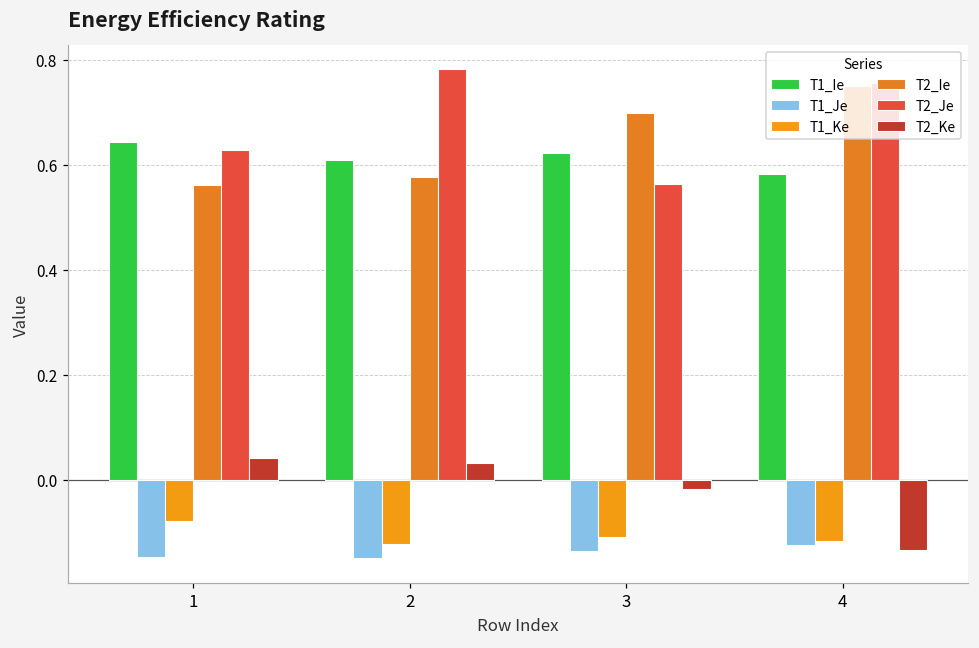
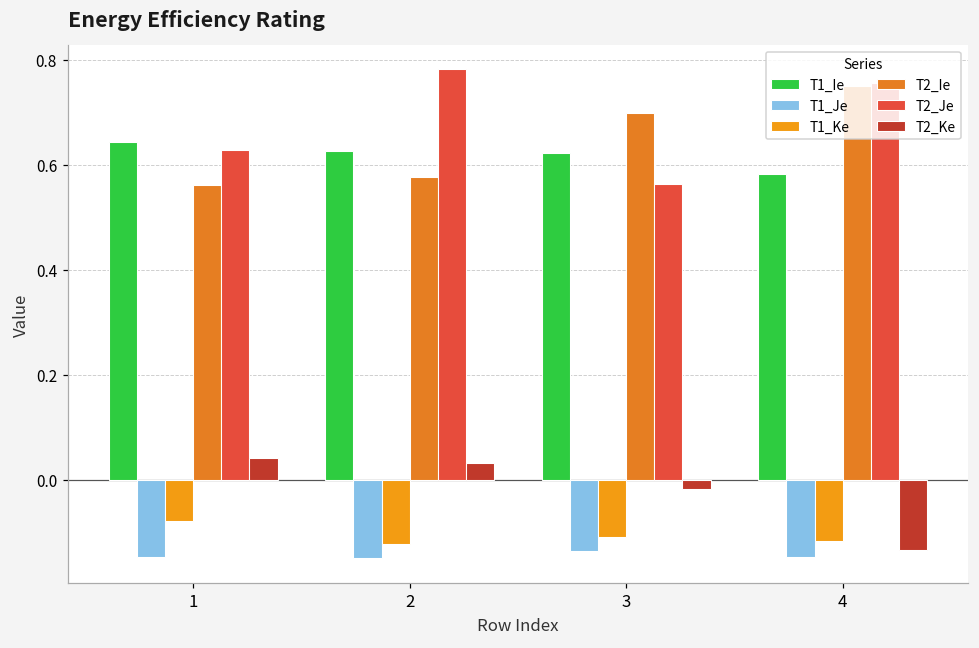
T1_Ie, 2: 0.61 -> 0.63
T1_Je, 4: -0.12 -> -0.15
